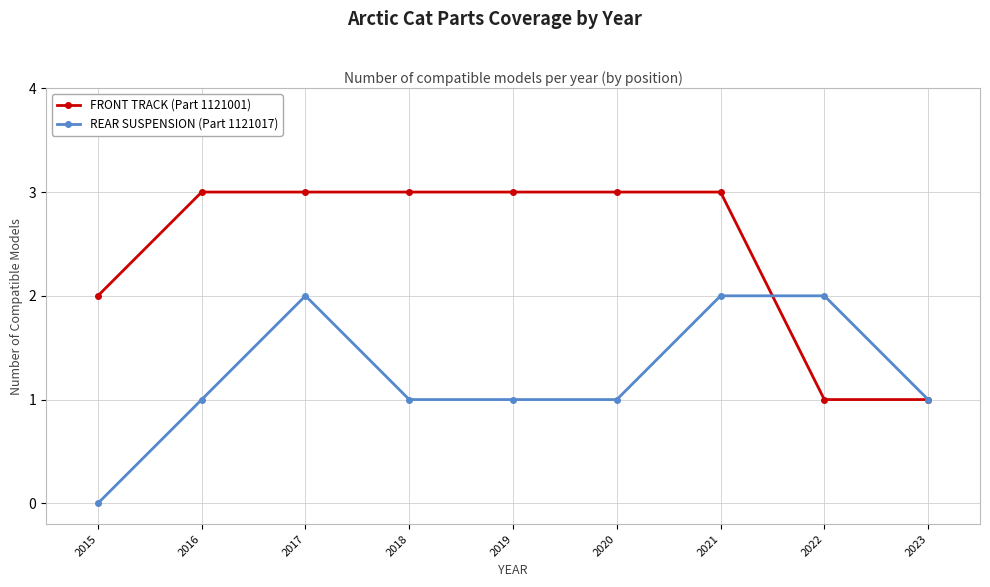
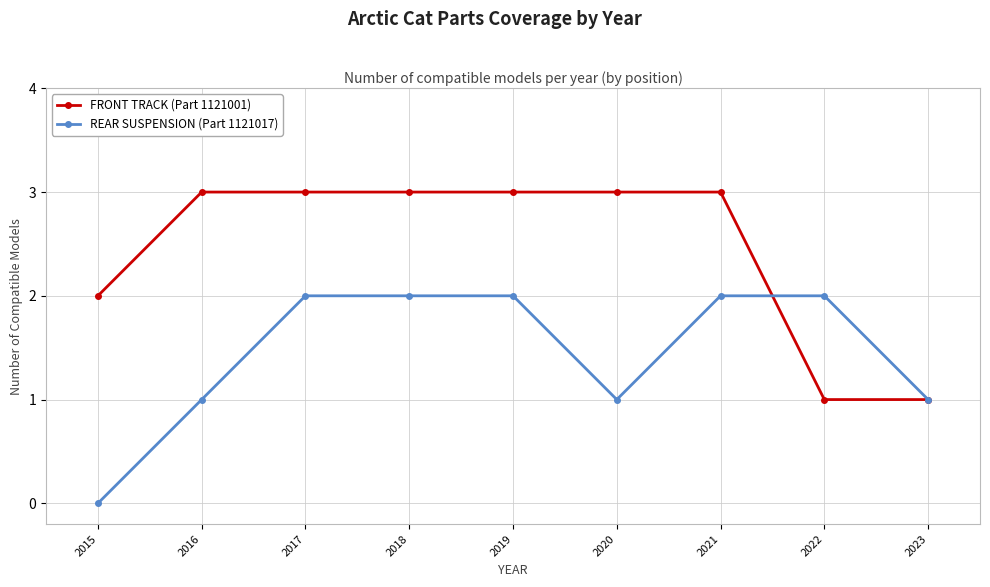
REAR SUSPENSION (Part 1121017), 2018: 1 -> 2
REAR SUSPENSION (Part 1121017), 2019: 1 -> 2
